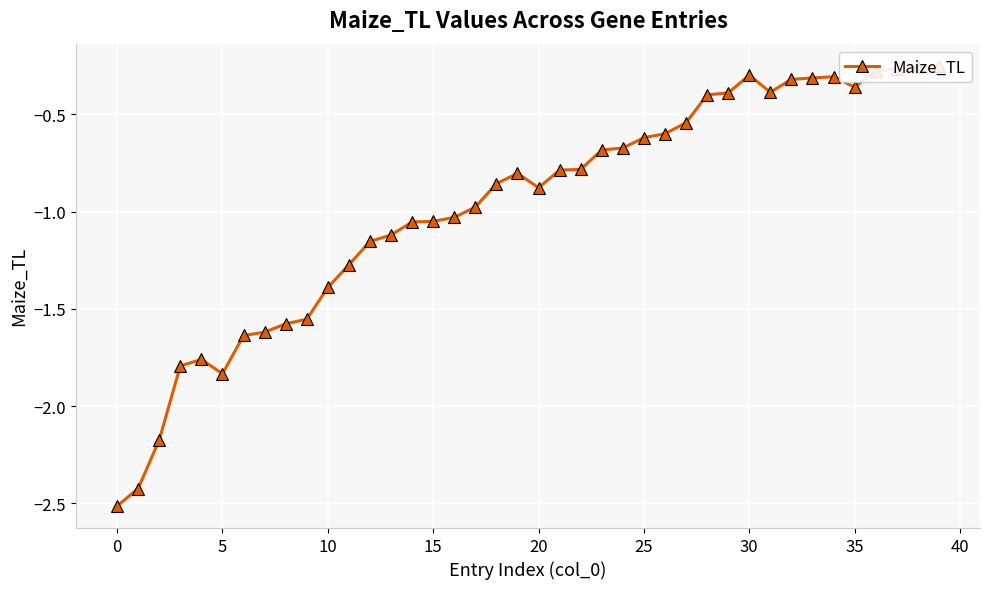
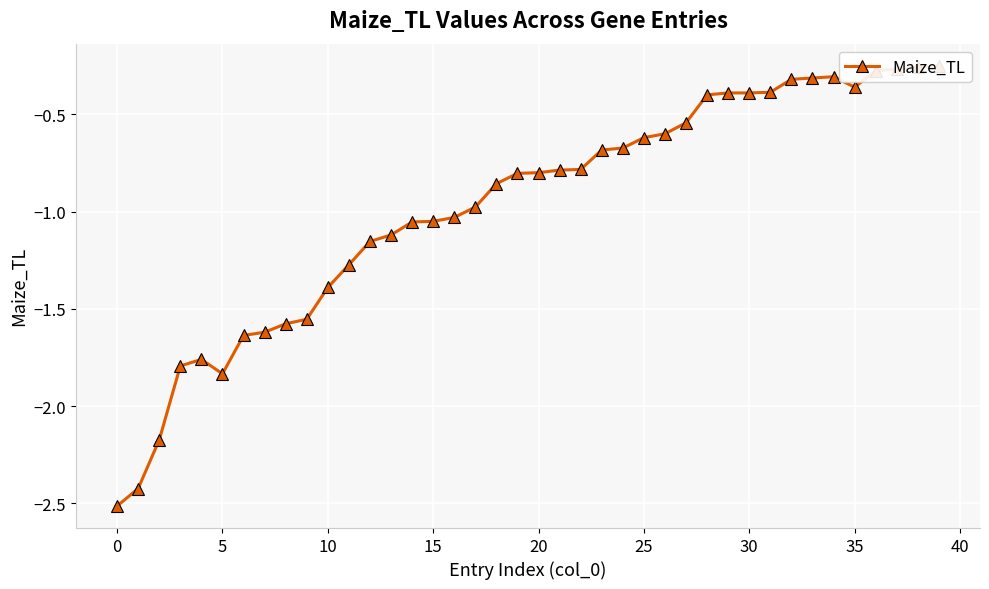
20: -0.88 -> -0.80
30: -0.30 -> -0.39
